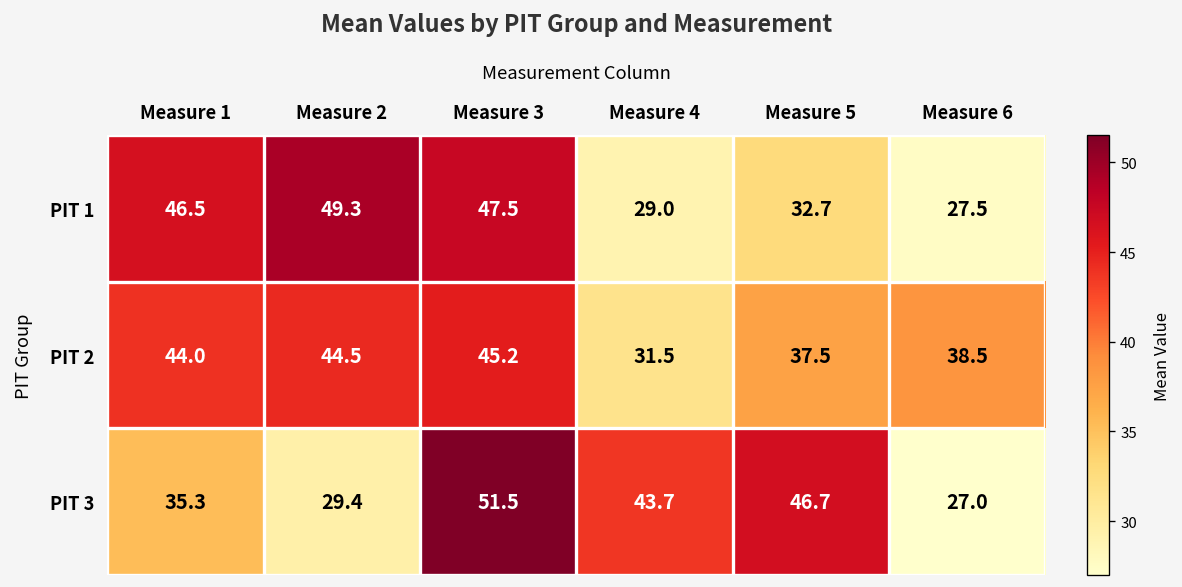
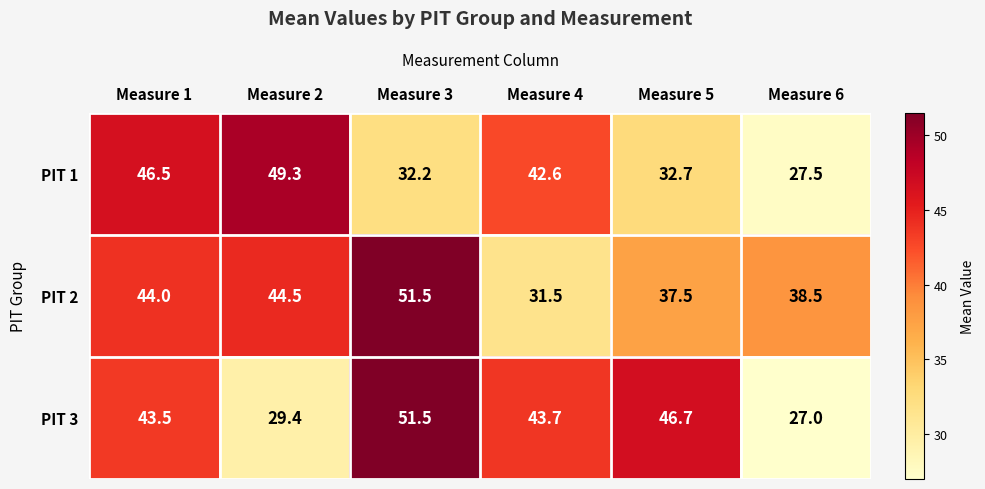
PIT 1, Measure 3: 47.5 -> 32.2
PIT 1, Measure 4: 29.0 -> 42.6
PIT 2, Measure 3: 45.2 -> 51.5
PIT 3, Measure 1: 35.3 -> 43.5
